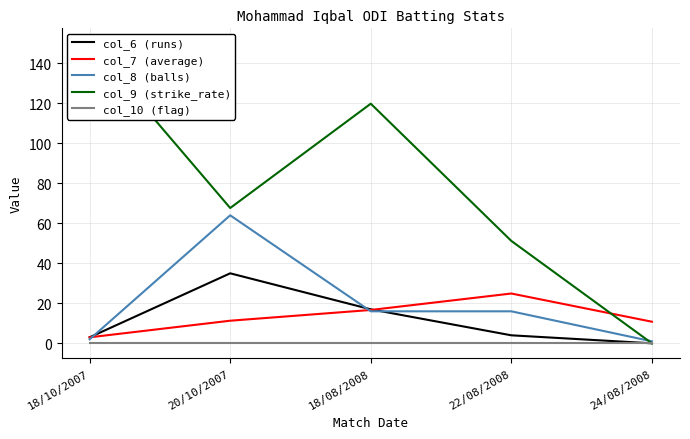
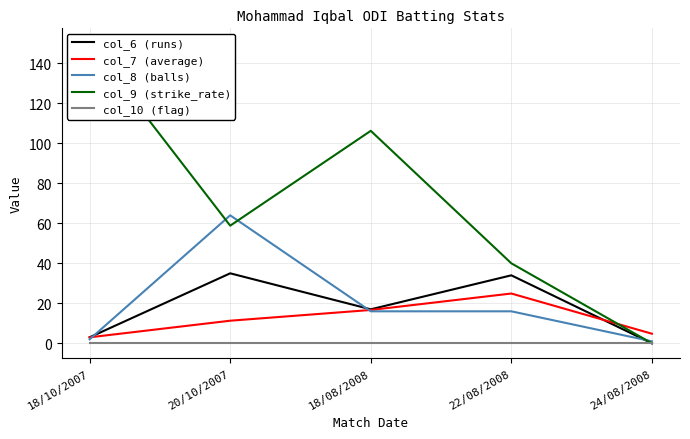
col_9 (strike_rate), 20/10/2007: 68 -> 59
col_9 (strike_rate), 18/08/2008: 120 -> 106
col_6 (runs), 22/08/2008: 4 -> 34
col_9 (strike_rate), 22/08/2008: 51 -> 40
col_7 (average), 24/08/2008: 11 -> 5
